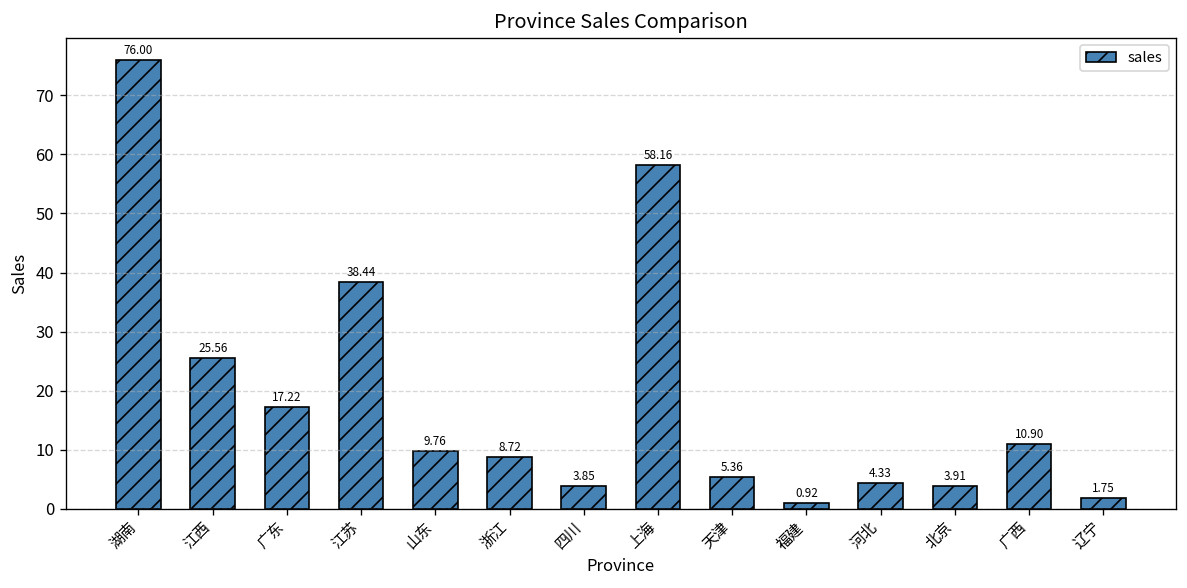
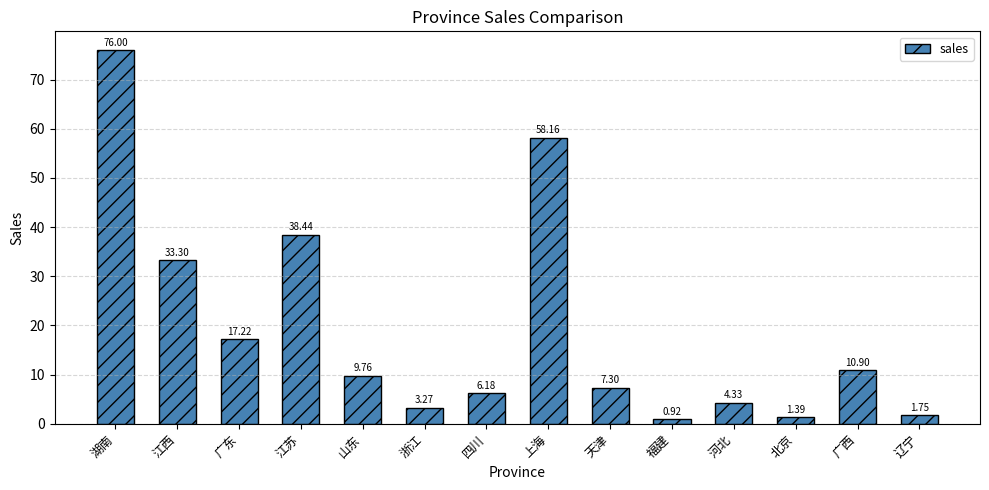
江西: 25.56 -> 33.30
浙江: 8.72 -> 3.27
四川: 3.85 -> 6.18
天津: 5.36 -> 7.30
北京: 3.91 -> 1.39
